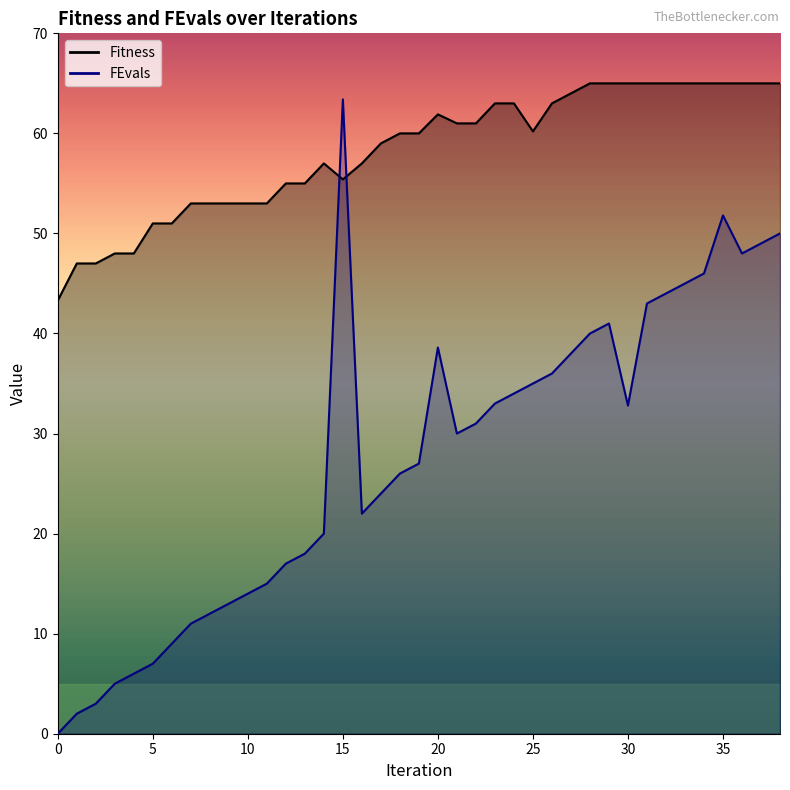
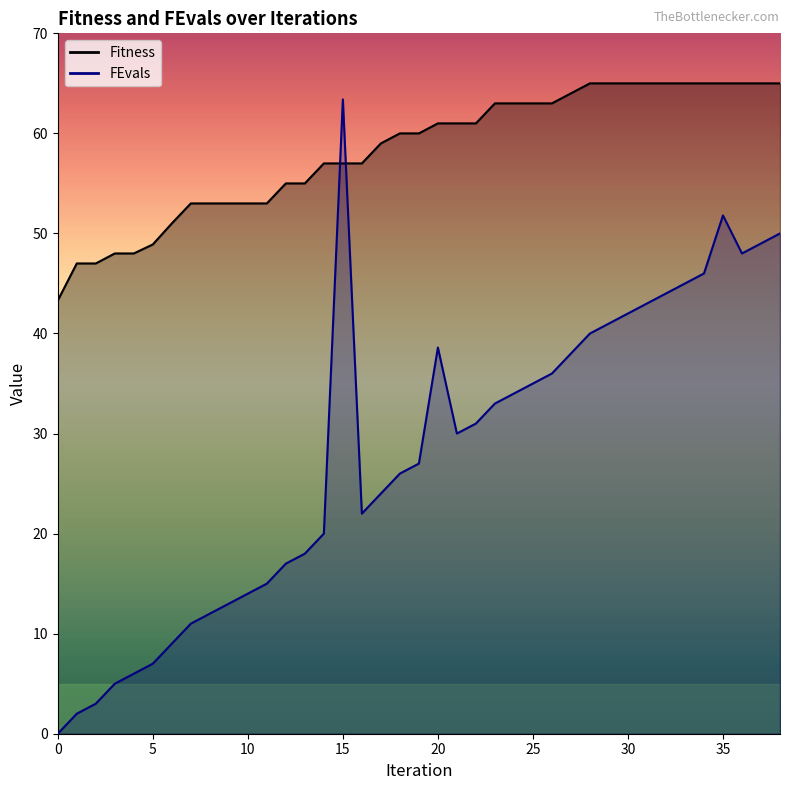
Fitness, 5: 51.0 -> 48.9
Fitness, 15: 55.4 -> 57.0
Fitness, 20: 61.9 -> 61.0
Fitness, 25: 60.2 -> 63.0
FEvals, 30: 32.8 -> 42.0
